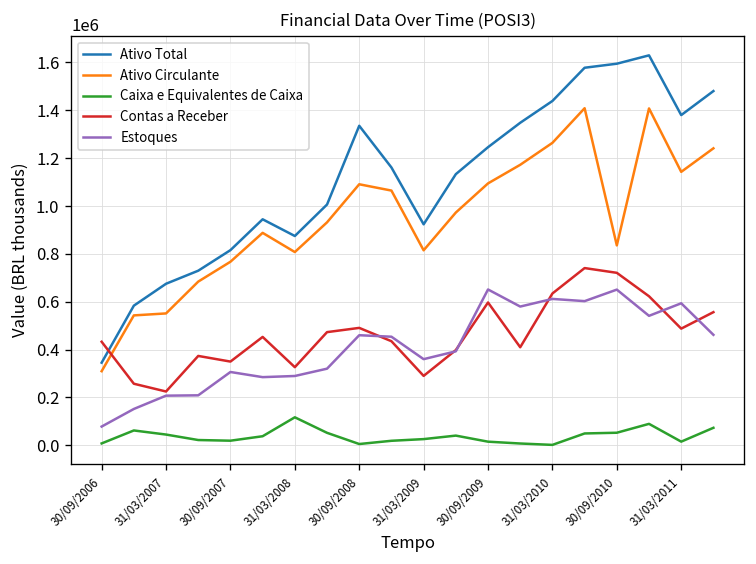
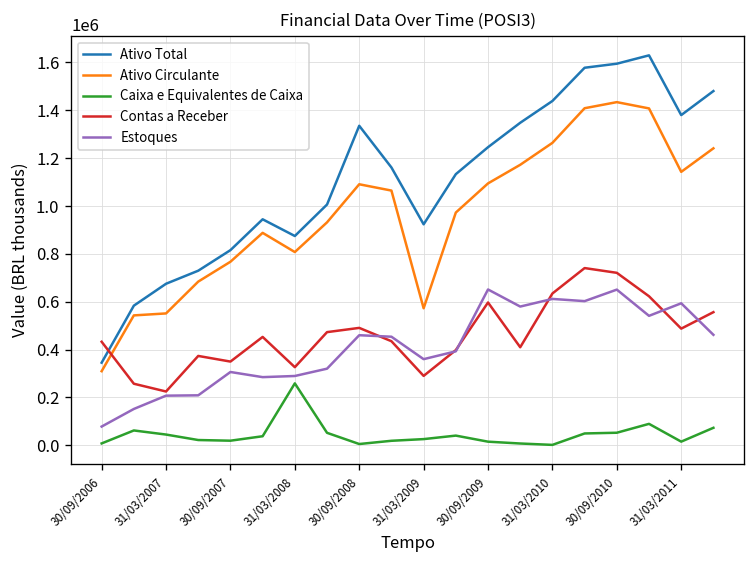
Caixa e Equivalentes de Caixa, 31/03/2008: 120000 -> 260000
Ativo Circulante, 31/03/2009: 810000 -> 570000
Ativo Circulante, 30/09/2010: 840000 -> 1430000
